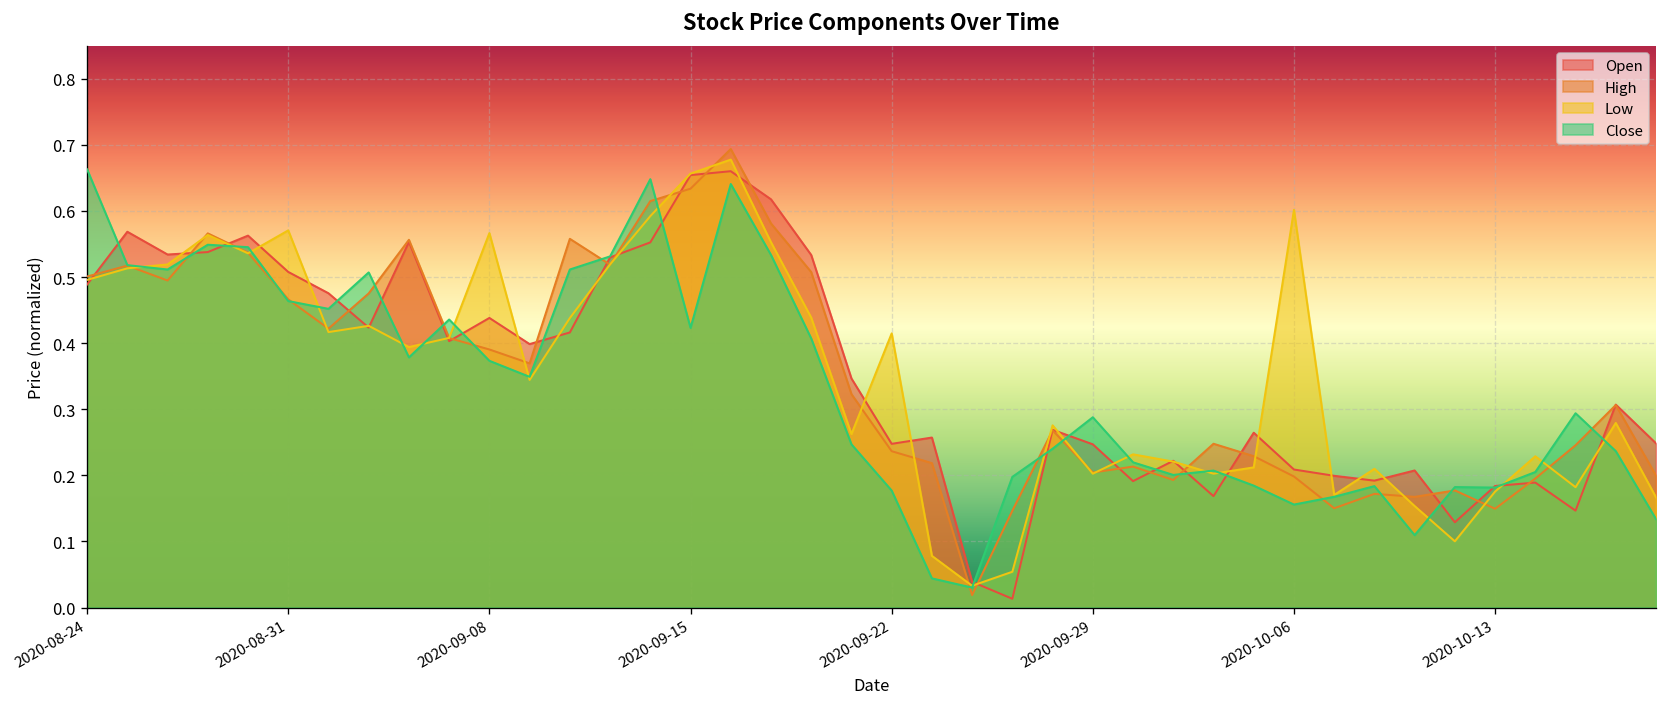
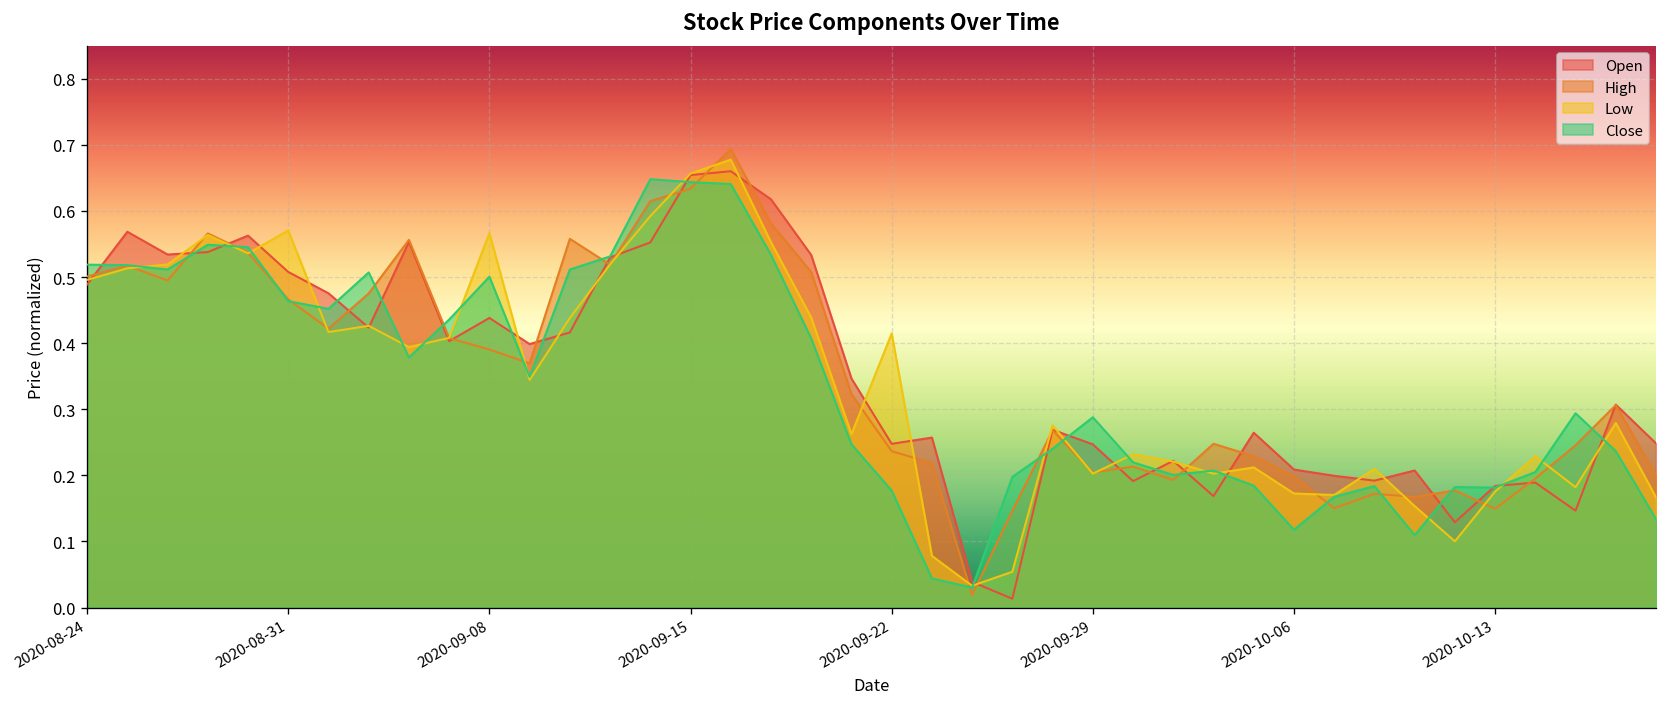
Close, 2020-08-24: 0.66 -> 0.52
Close, 2020-09-08: 0.37 -> 0.50
Close, 2020-09-15: 0.42 -> 0.64
Low, 2020-10-06: 0.60 -> 0.17
Close, 2020-10-06: 0.16 -> 0.12
